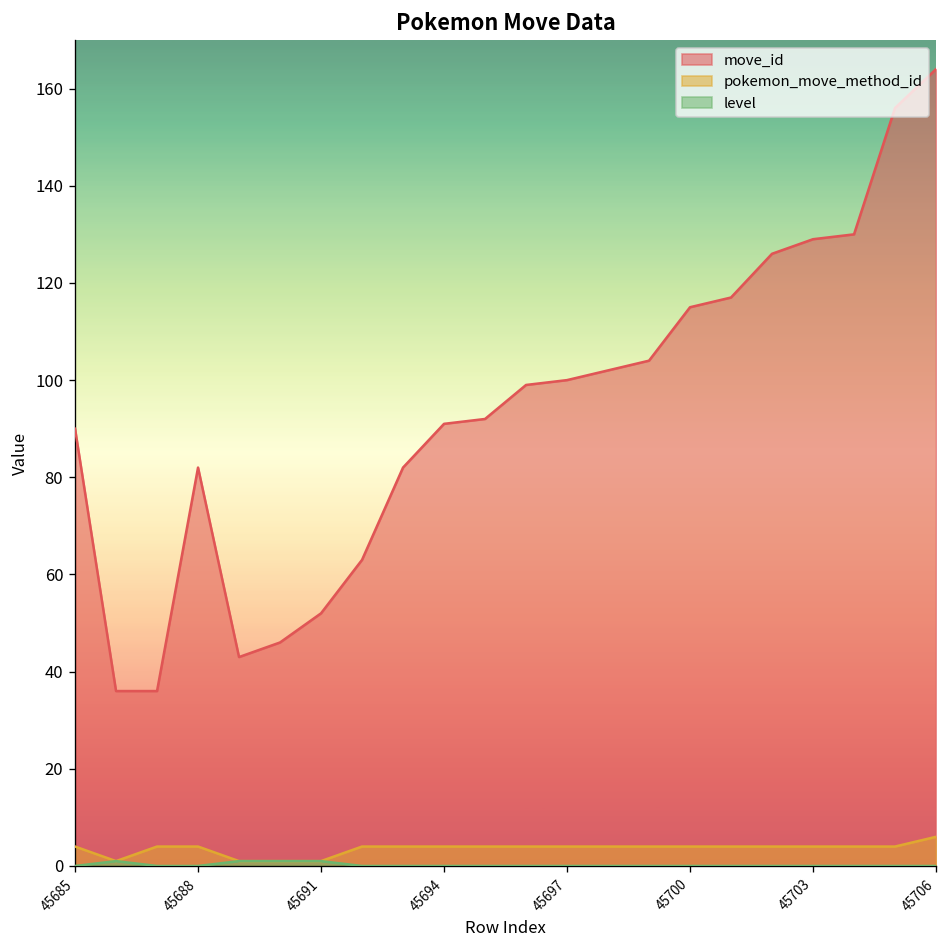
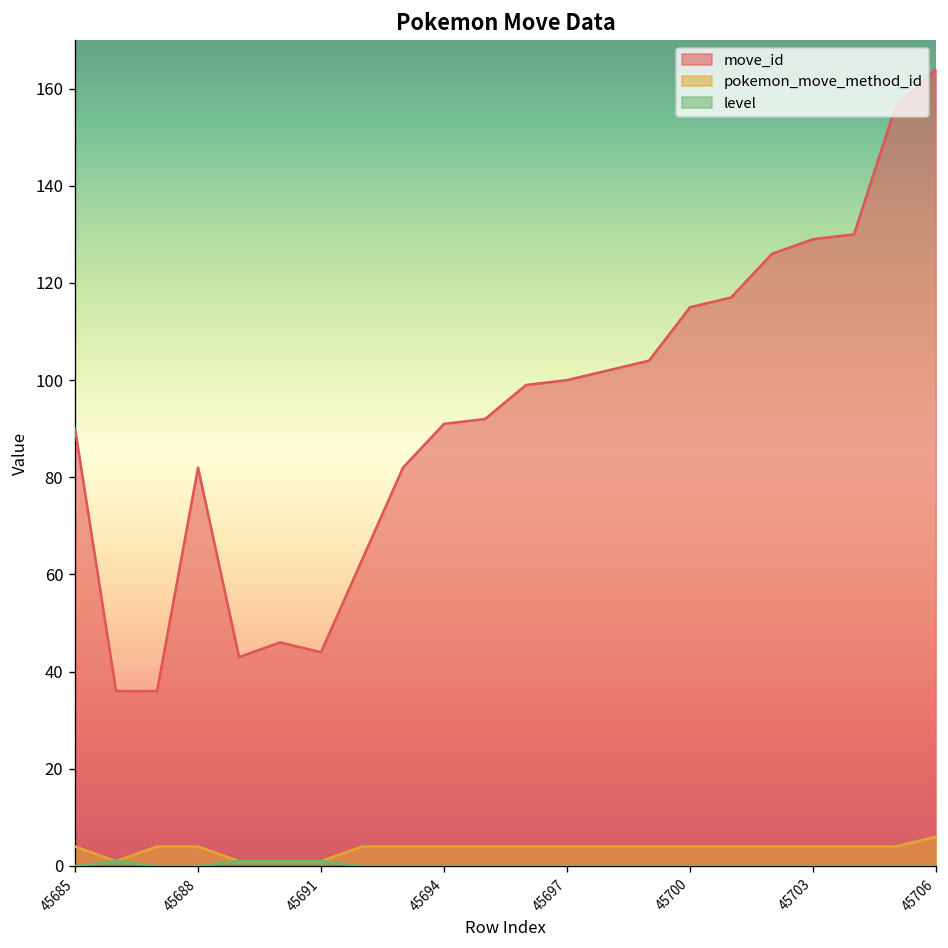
move_id, 45691: 52 -> 44
